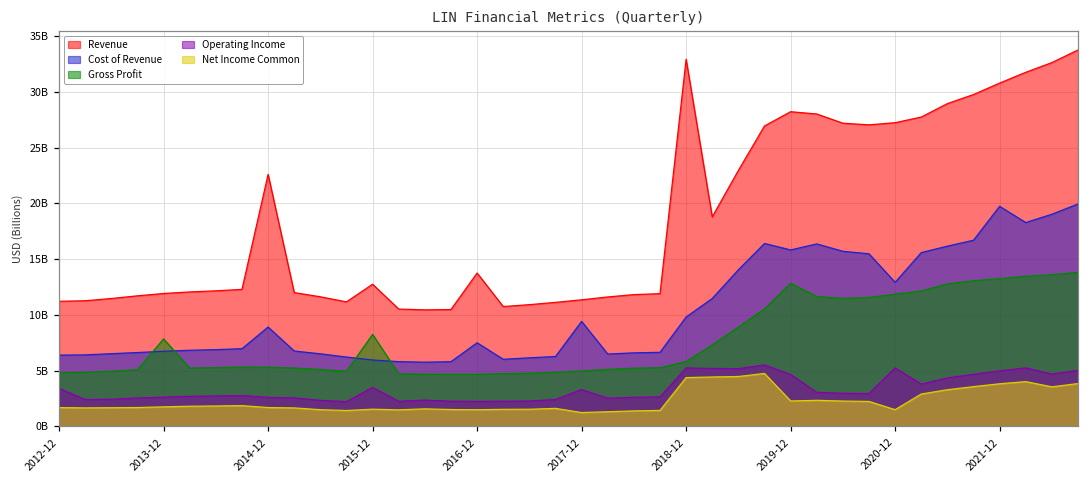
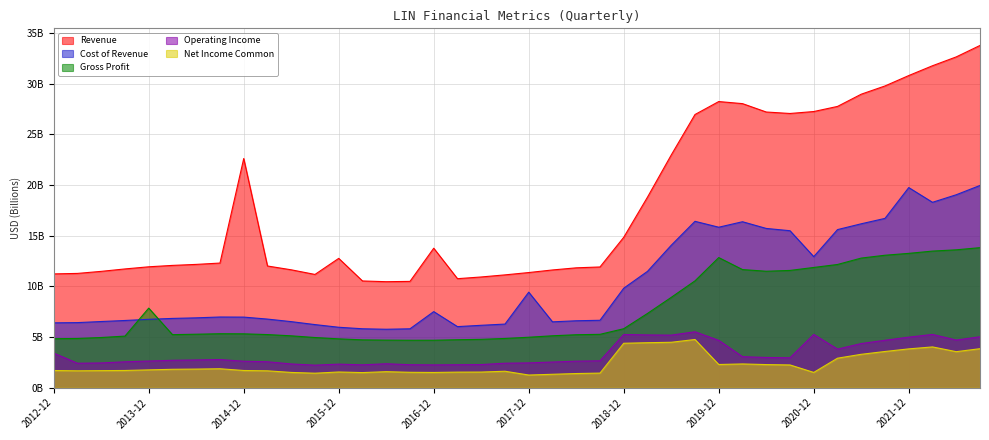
Cost of Revenue, 2014-12: 8900000000 -> 7000000000
Gross Profit, 2015-12: 8300000000 -> 4800000000
Operating Income, 2015-12: 3500000000 -> 2300000000
Operating Income, 2017-12: 3300000000 -> 2400000000
Revenue, 2018-12: 32900000000 -> 14800000000
